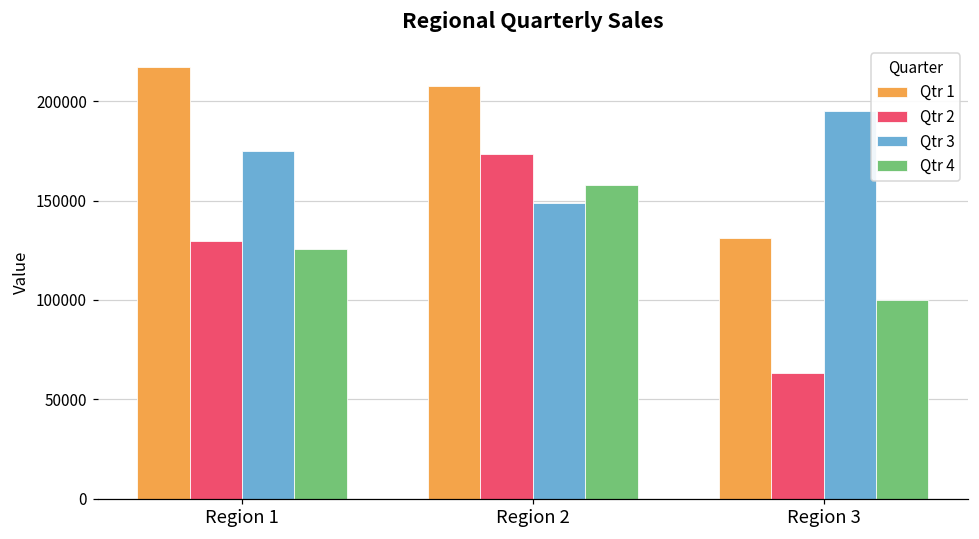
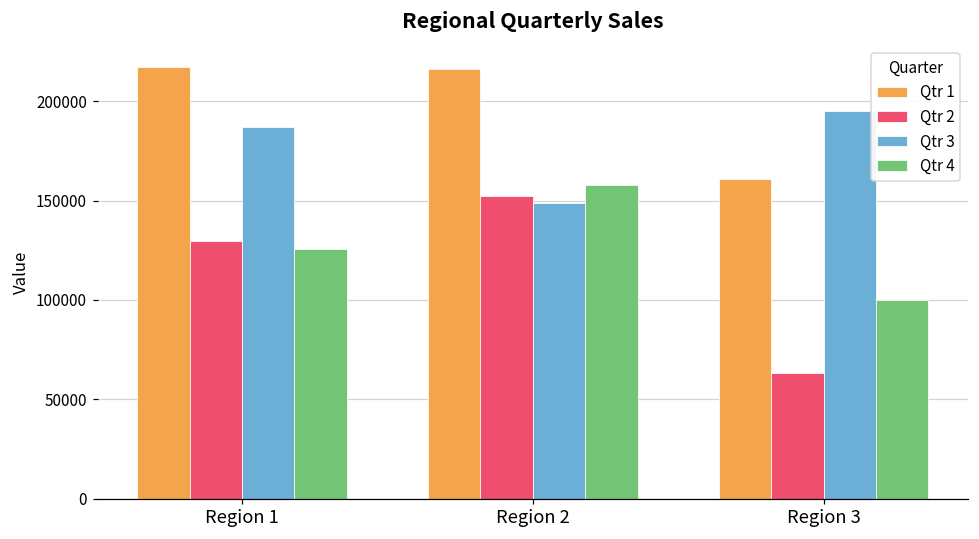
Qtr 3, Region 1: 175000 -> 187000
Qtr 1, Region 2: 208000 -> 216000
Qtr 2, Region 2: 173000 -> 152000
Qtr 1, Region 3: 131000 -> 161000
